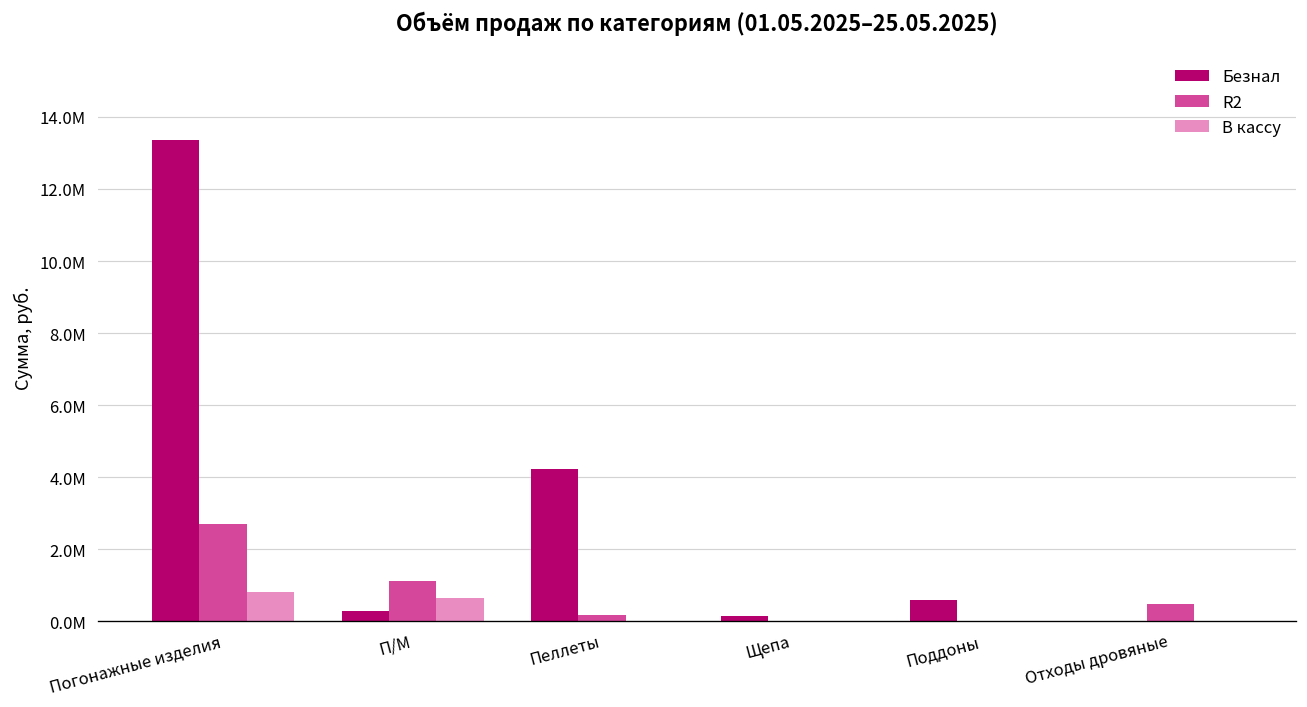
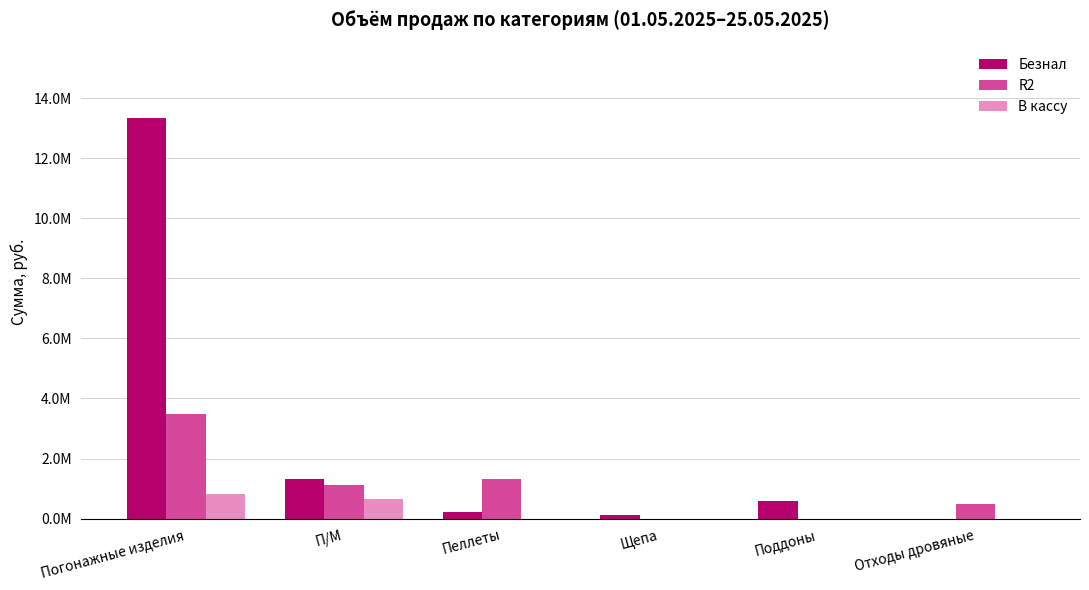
R2, Погонажные изделия: 2700000 -> 3500000
Безнал, П/М: 300000 -> 1300000
Безнал, Пеллеты: 4200000 -> 200000
R2, Пеллеты: 200000 -> 1300000
